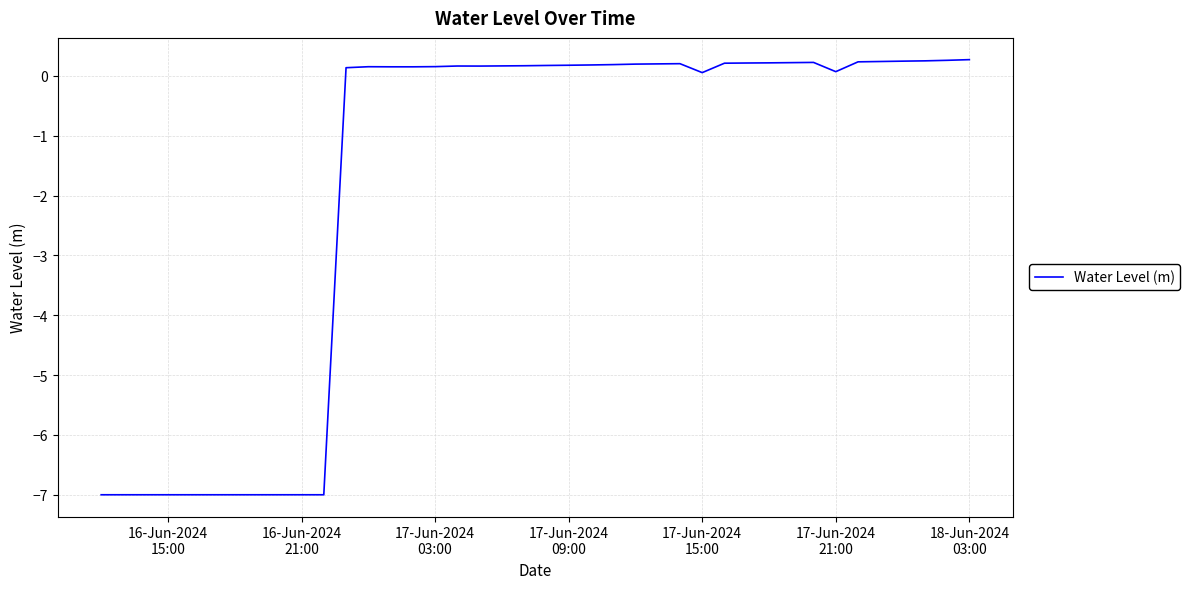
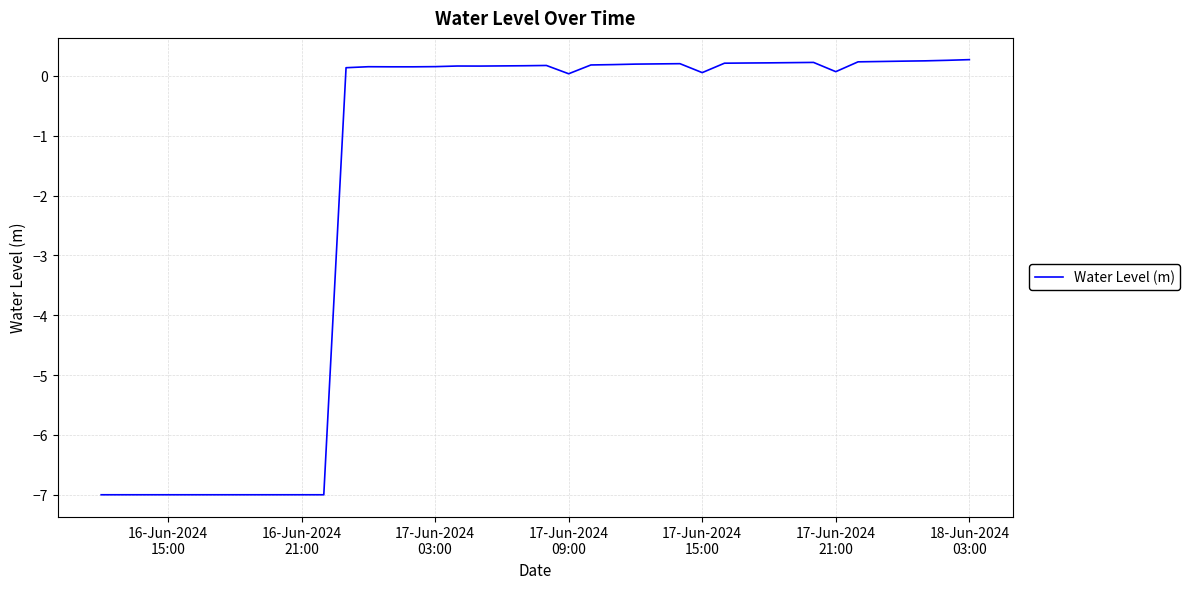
17-Jun-2024 09:00: 0.2 -> 0.0
